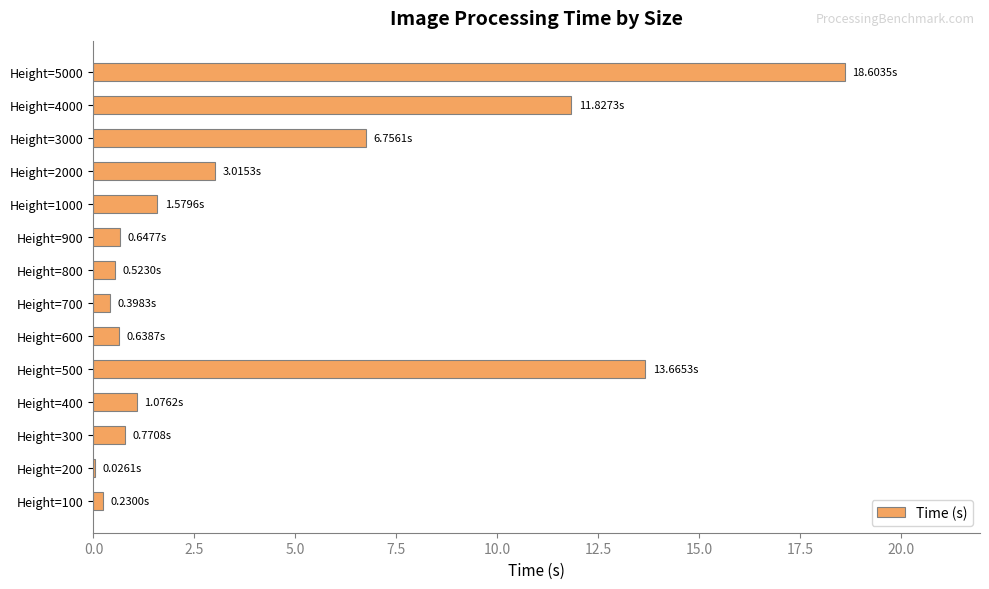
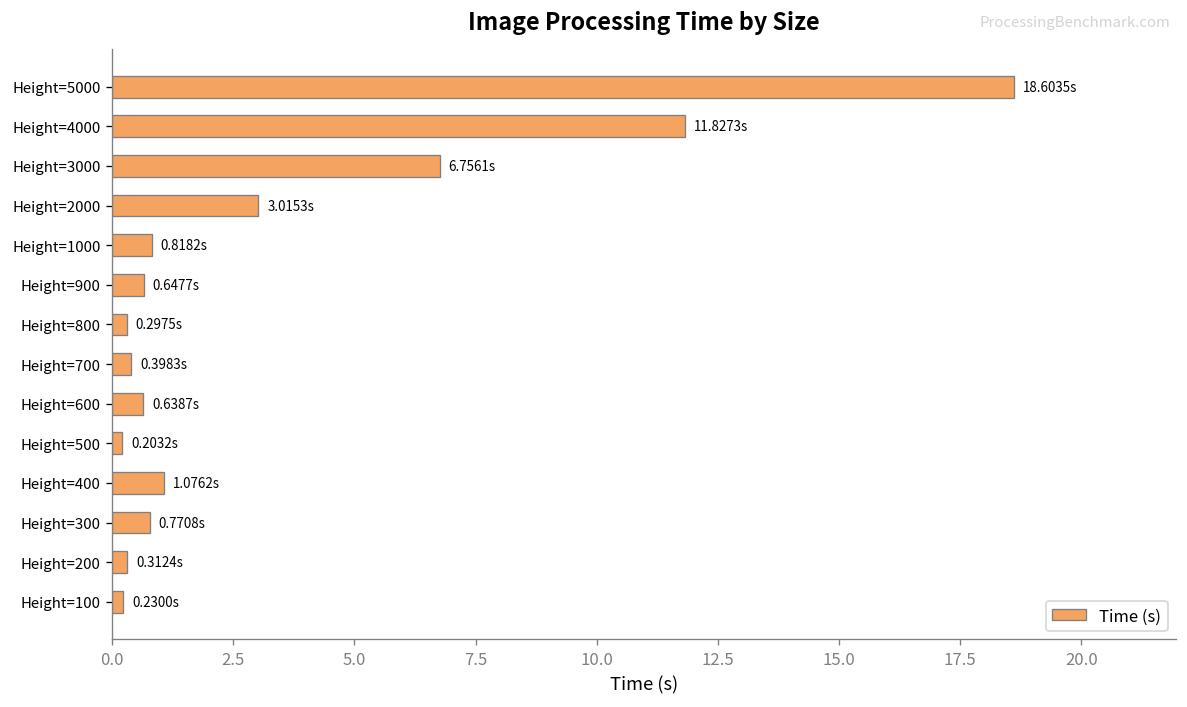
Height=1000: 1.5796s -> 0.8182s
Height=800: 0.5230s -> 0.2975s
Height=500: 13.6653s -> 0.2032s
Height=200: 0.0261s -> 0.3124s
